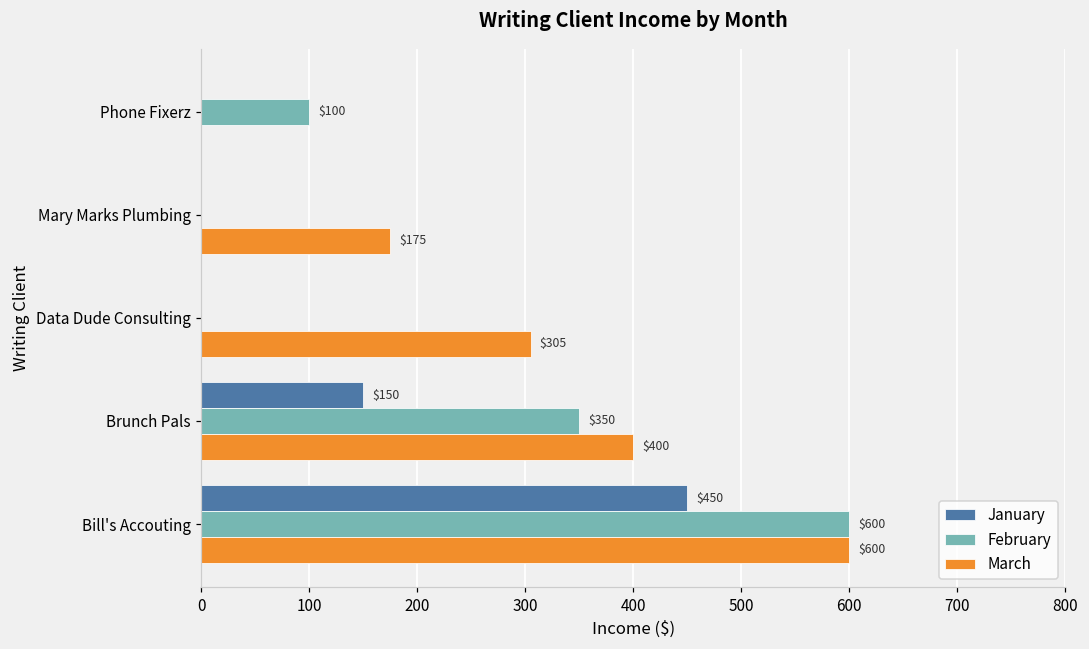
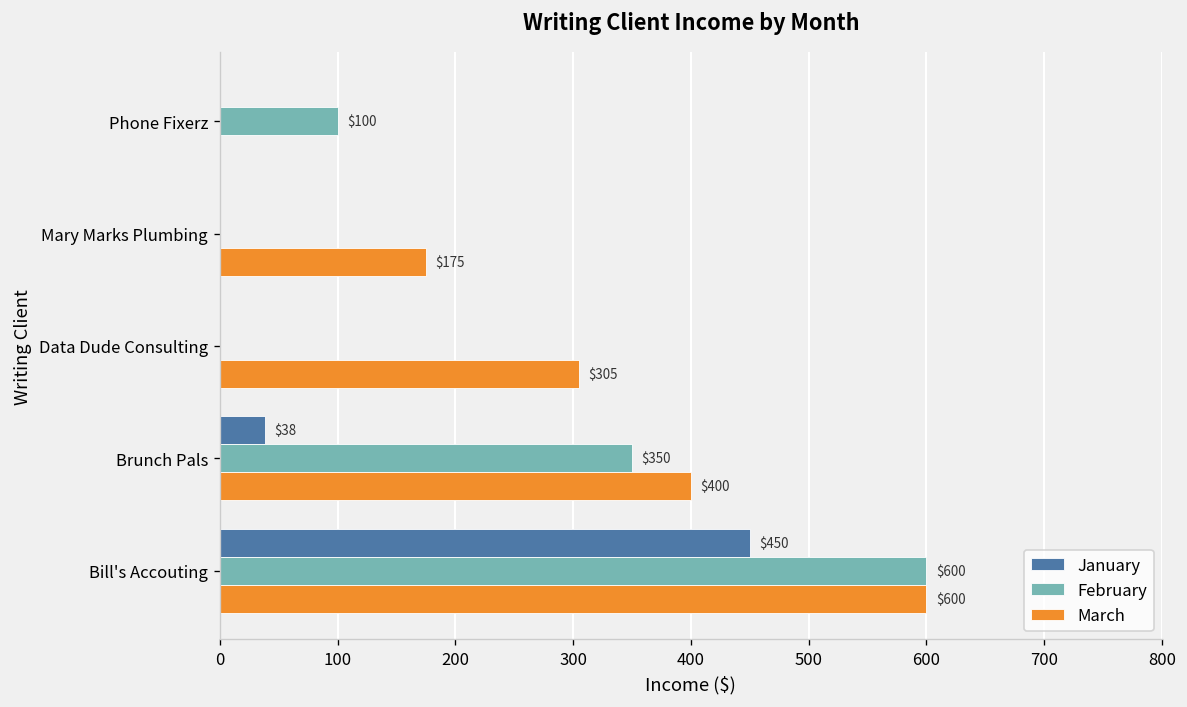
January, Brunch Pals: $150 -> $38
